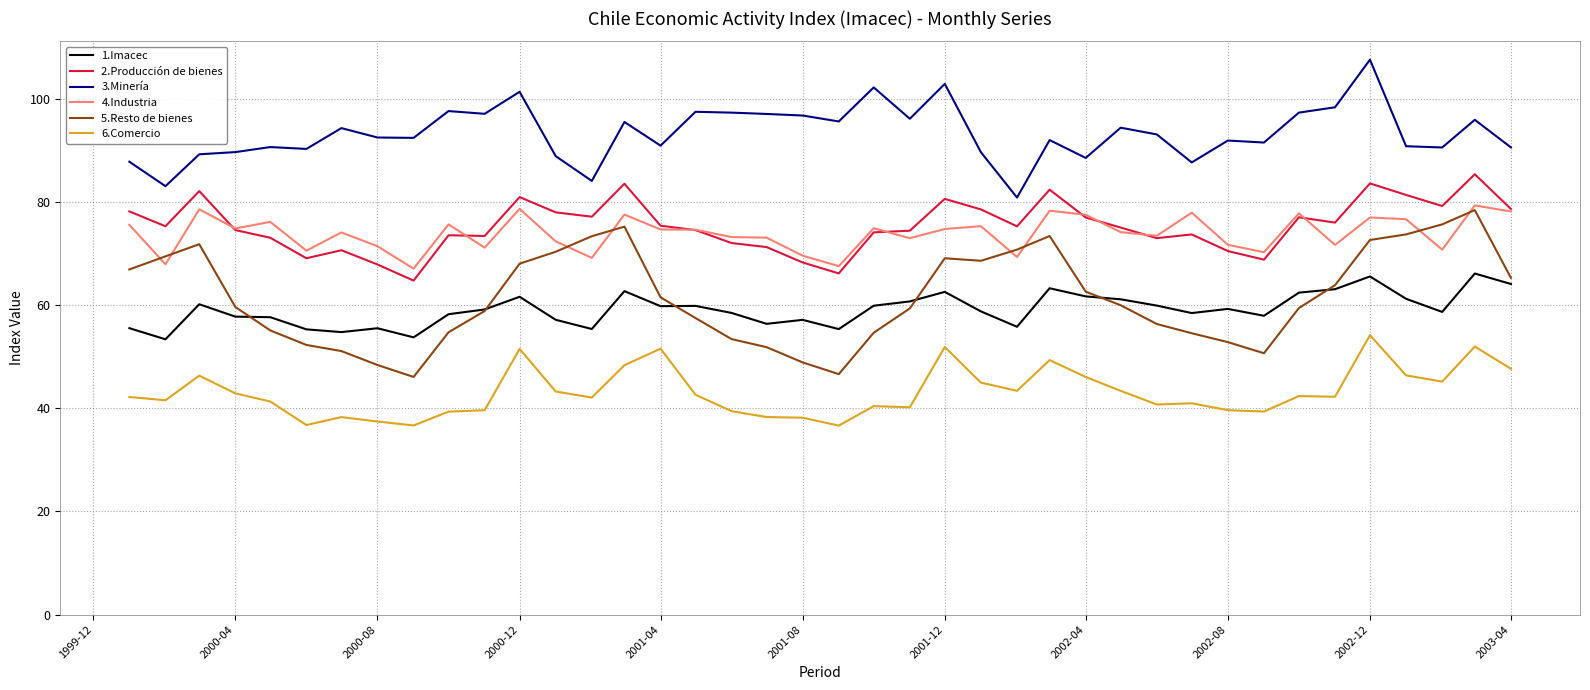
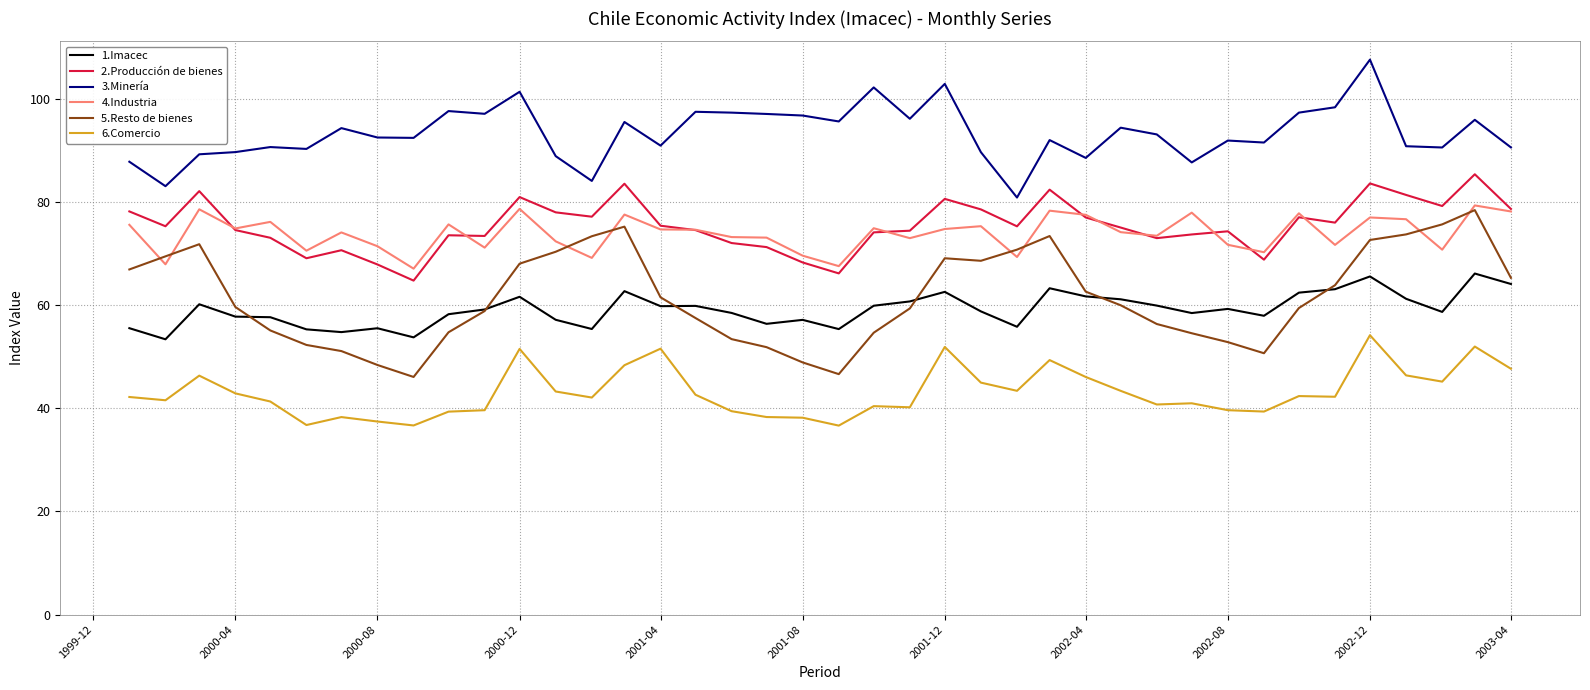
2.Producción de bienes, 2002-08: 70 -> 74
